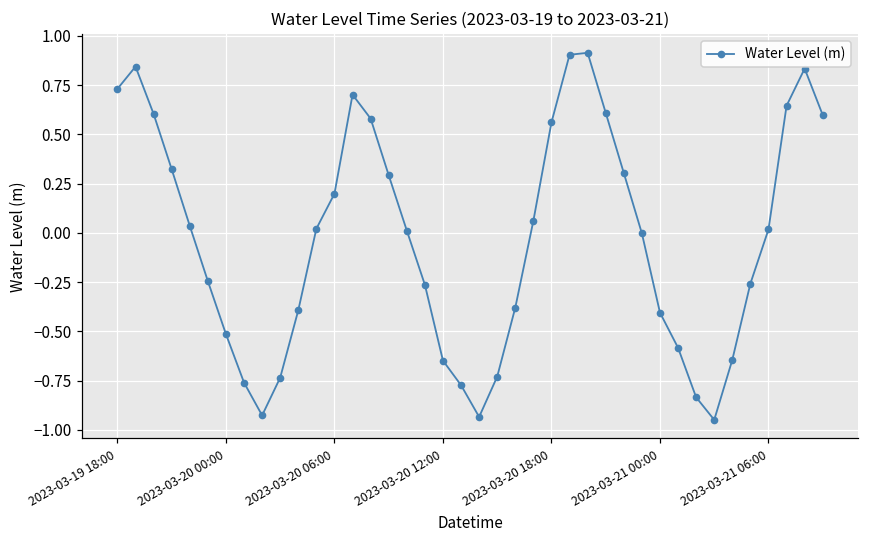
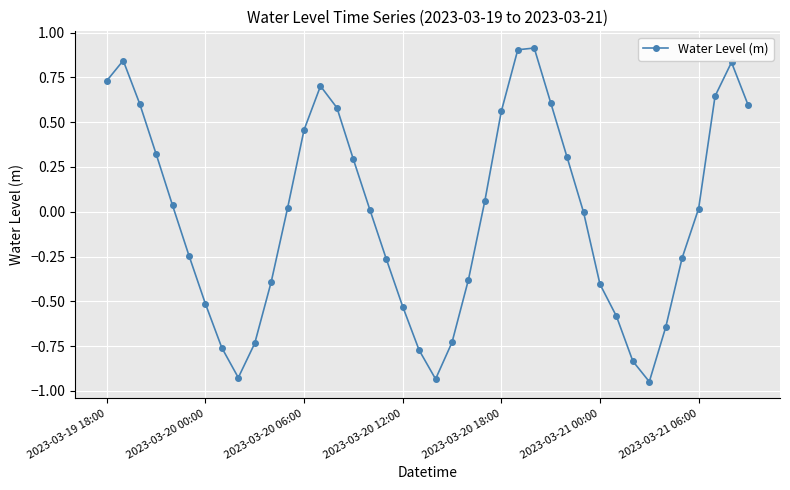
2023-03-20 06:00: 0.20 -> 0.46
2023-03-20 12:00: -0.65 -> -0.53
